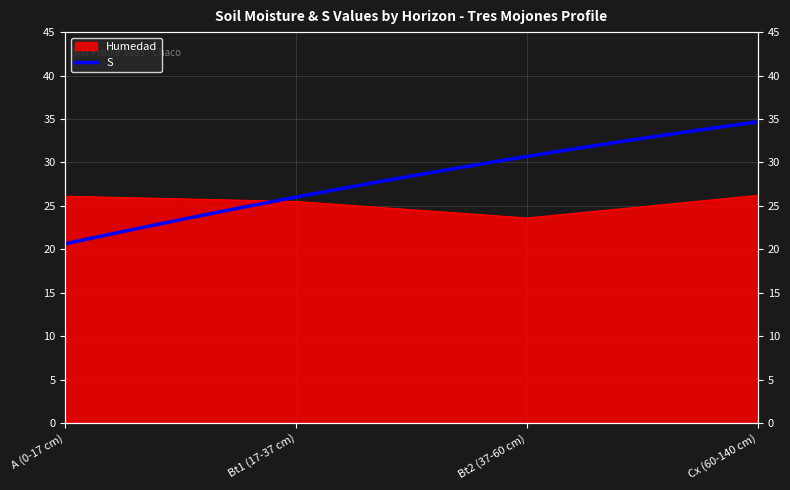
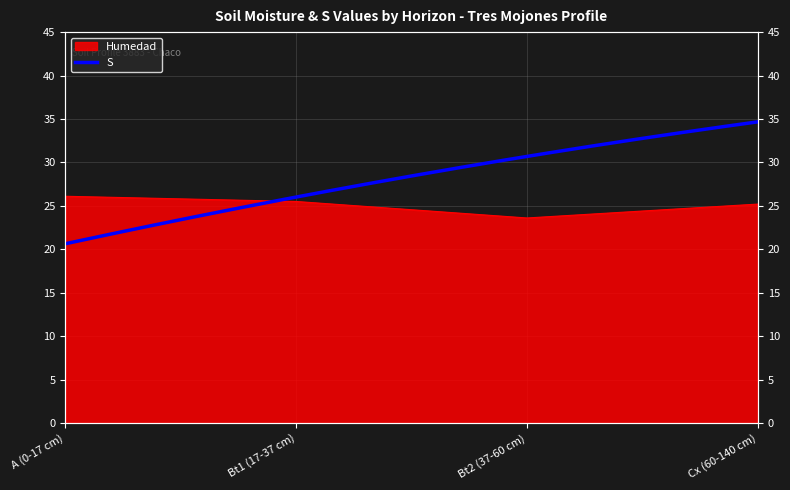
Humedad, Cx (60-140 cm): 26 -> 25
